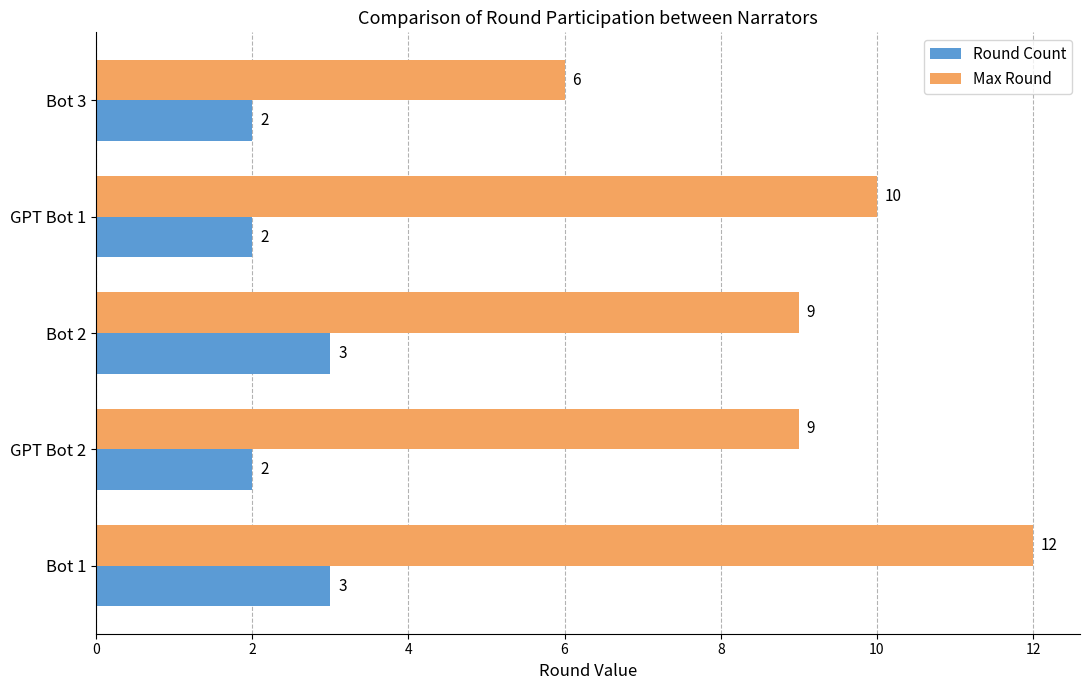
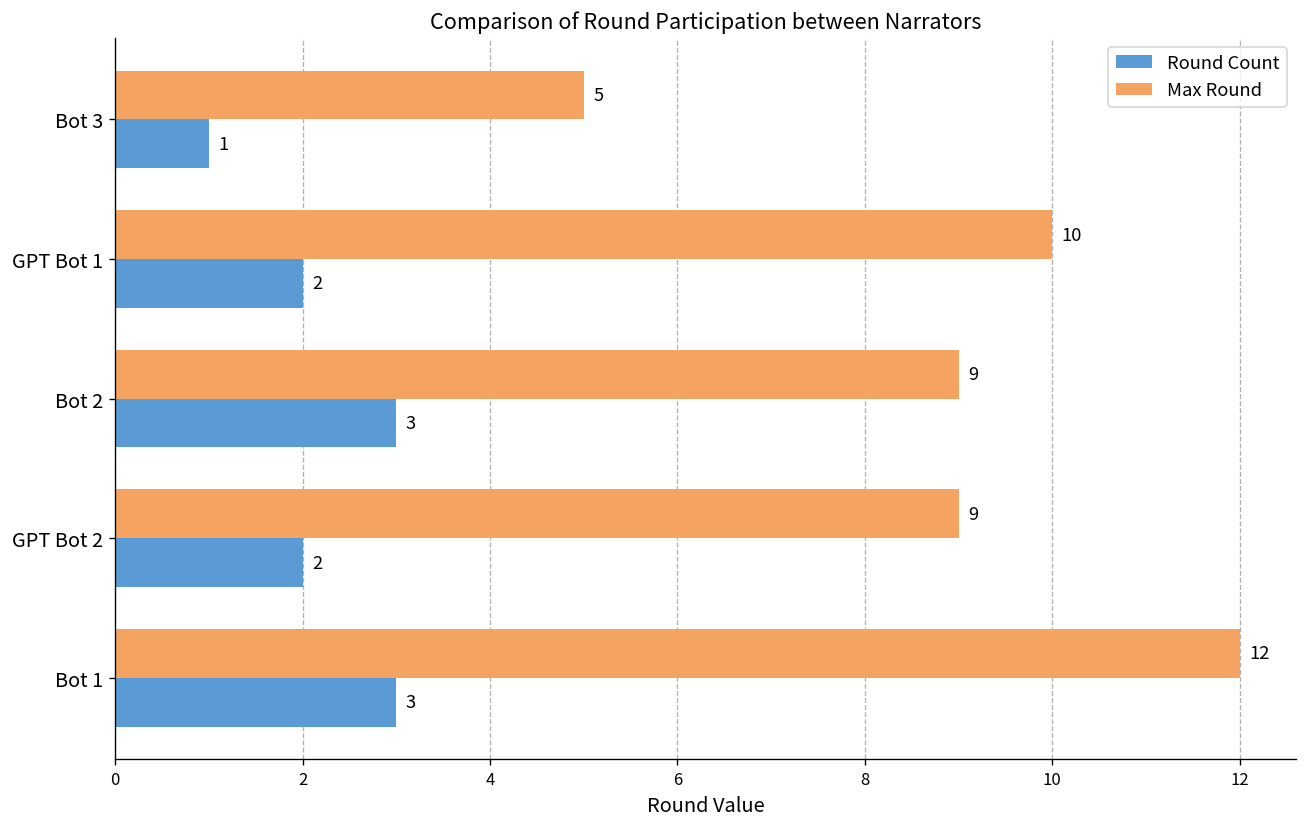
Max Round, Bot 3: 6 -> 5
Round Count, Bot 3: 2 -> 1
